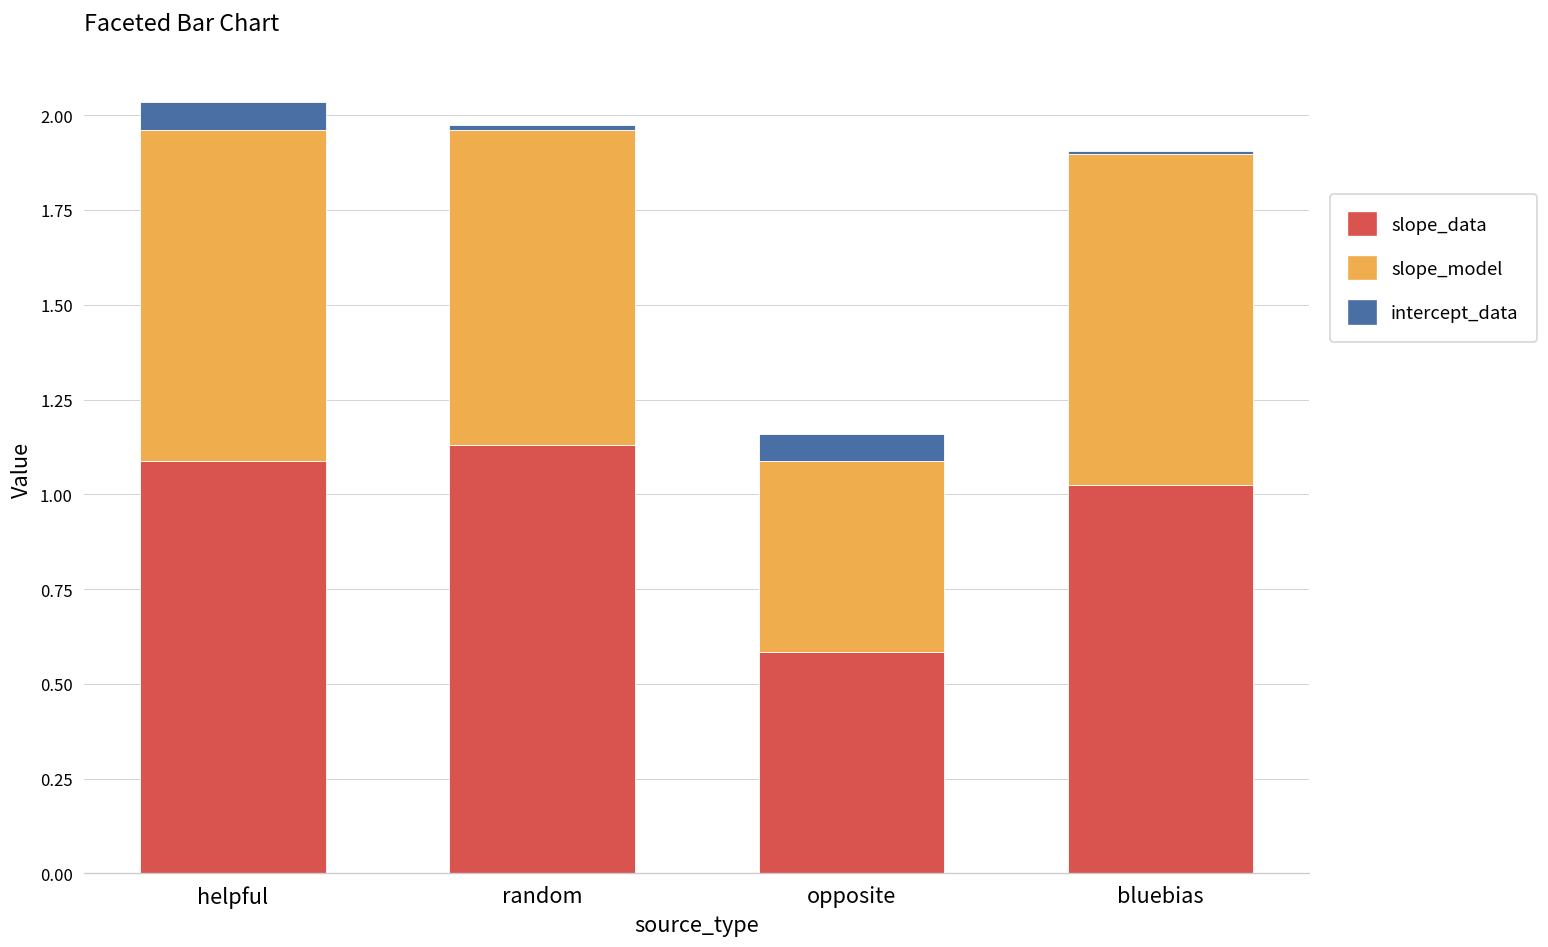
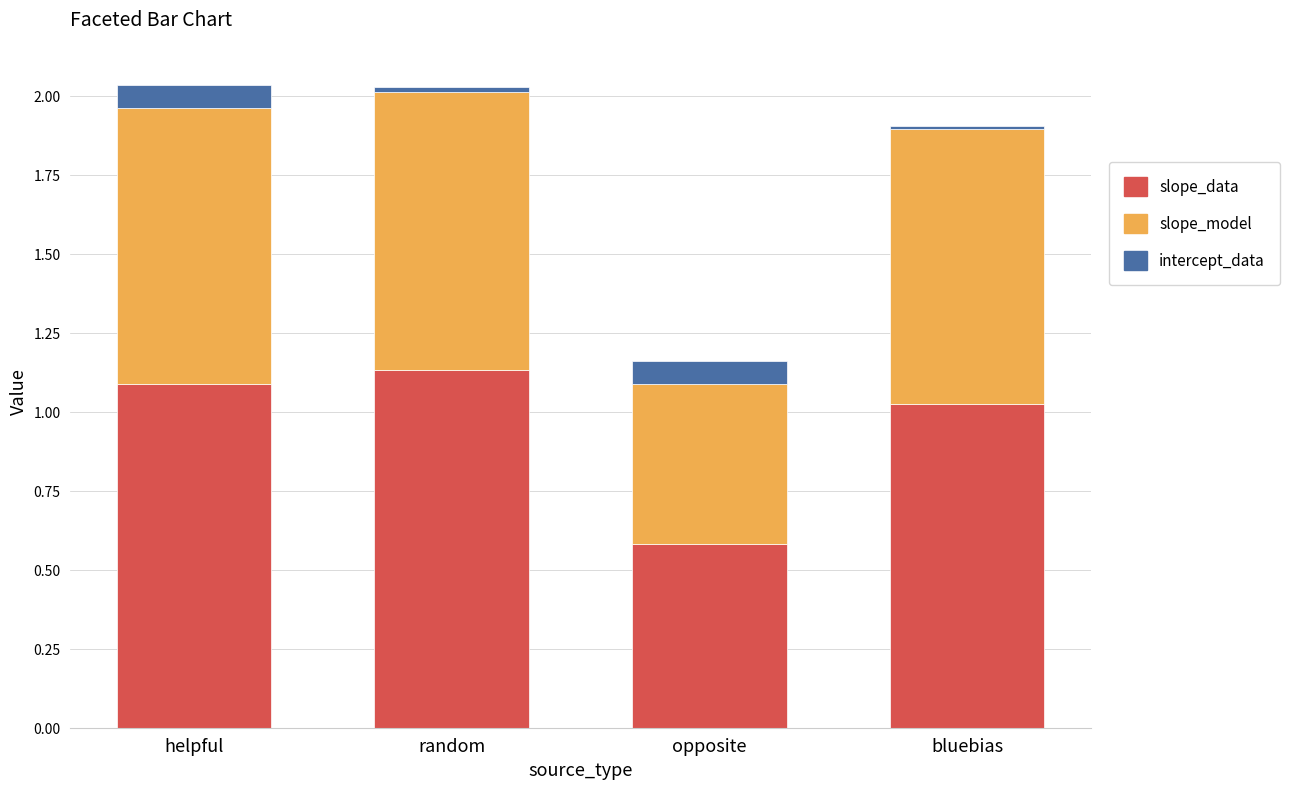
slope_model, random: 0.83 -> 0.88
